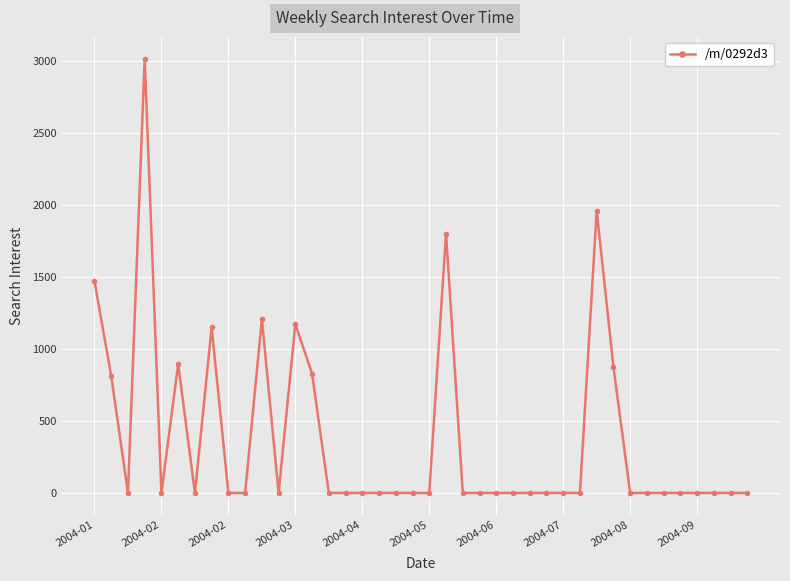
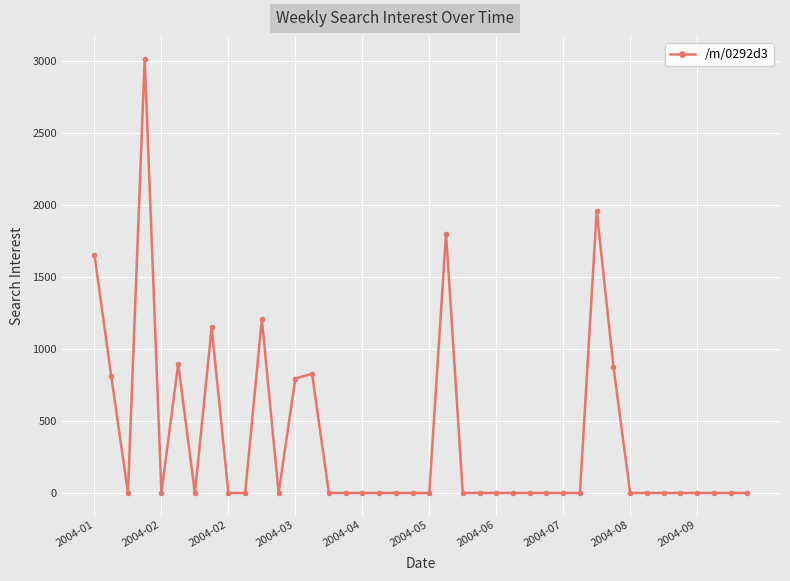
2004-01: 1470 -> 1650
2004-03: 1170 -> 800
